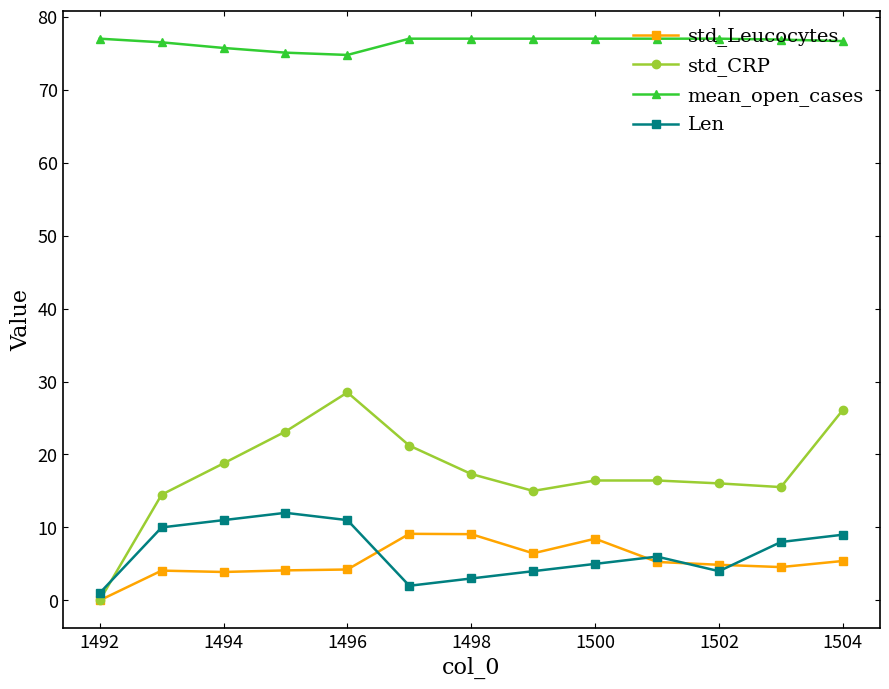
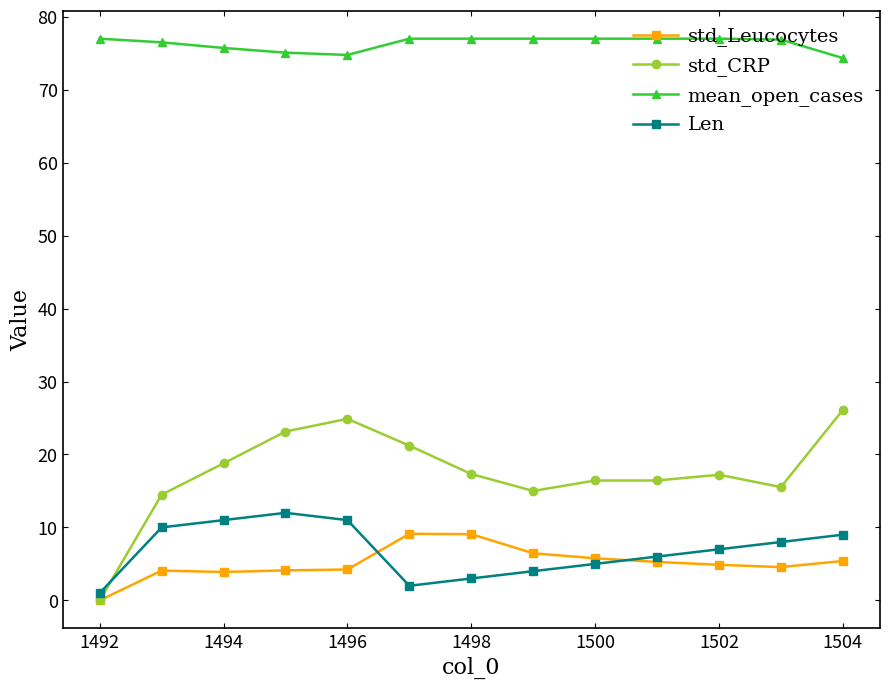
std_CRP, 1496: 29 -> 25
std_Leucocytes, 1500: 8 -> 6
std_CRP, 1502: 16 -> 17
Len, 1502: 4 -> 7
mean_open_cases, 1504: 77 -> 74
